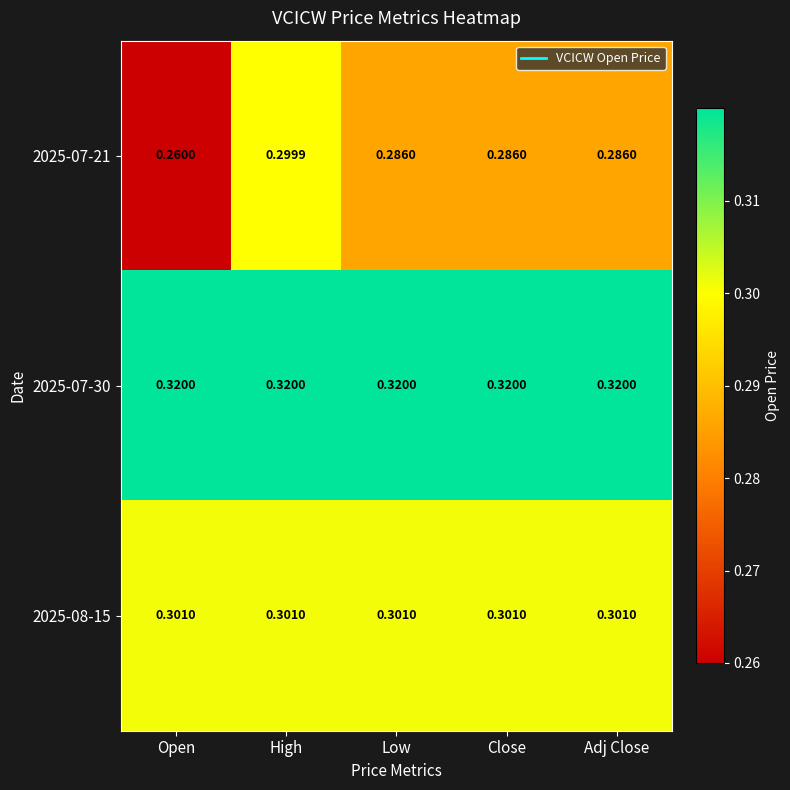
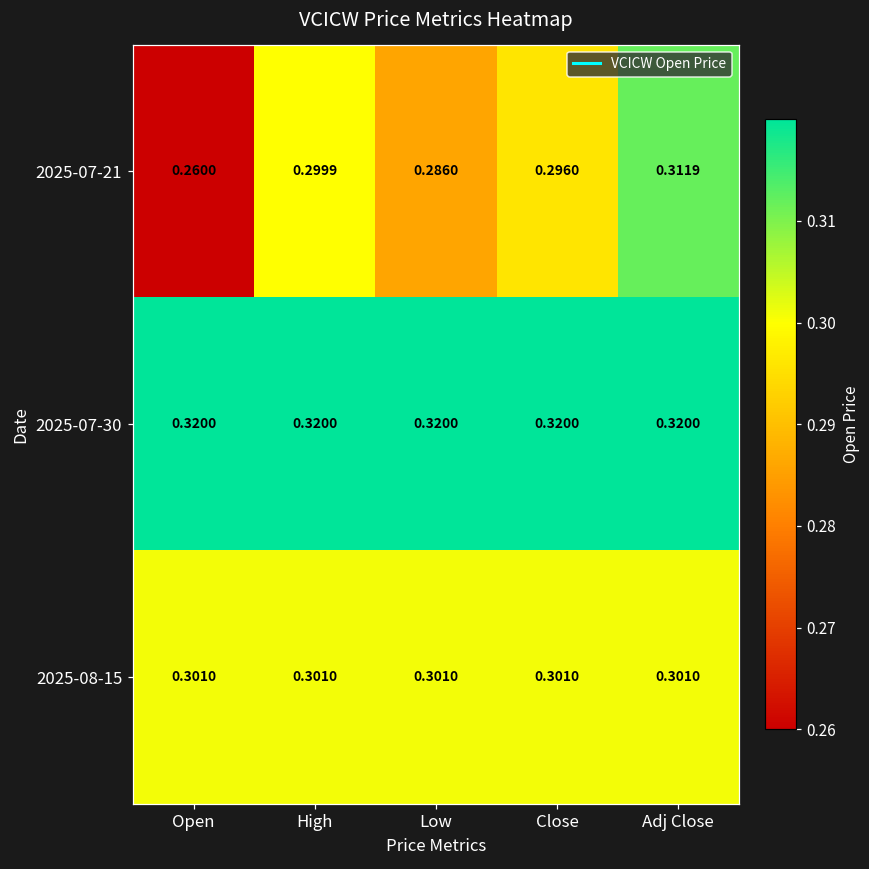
2025-07-21, Close: 0.2860 -> 0.2960
2025-07-21, Adj Close: 0.2860 -> 0.3119
